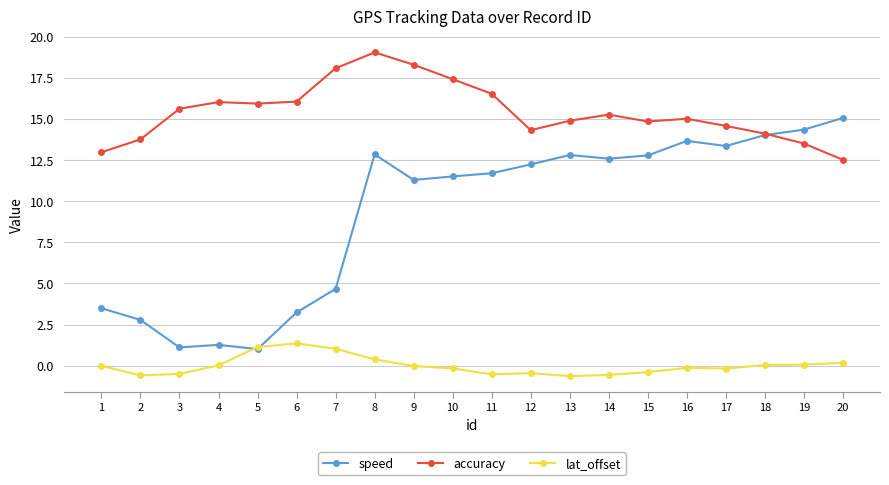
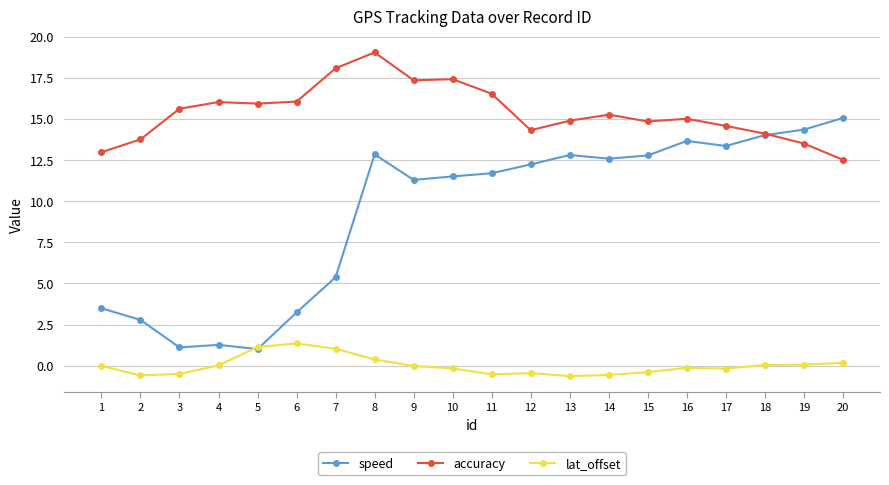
speed, 7: 4.7 -> 5.4
accuracy, 9: 18.3 -> 17.3
